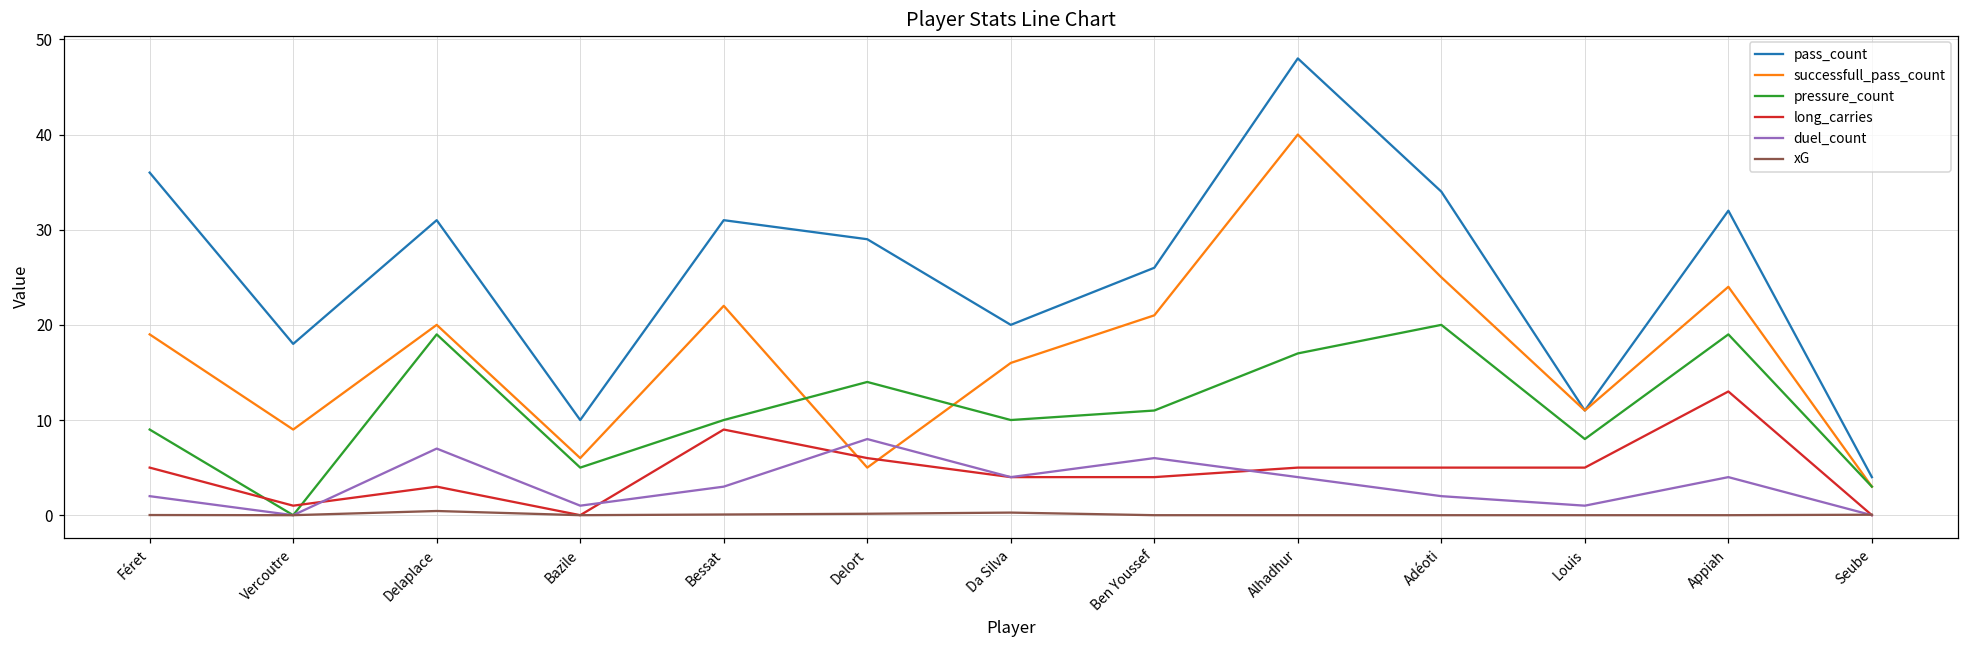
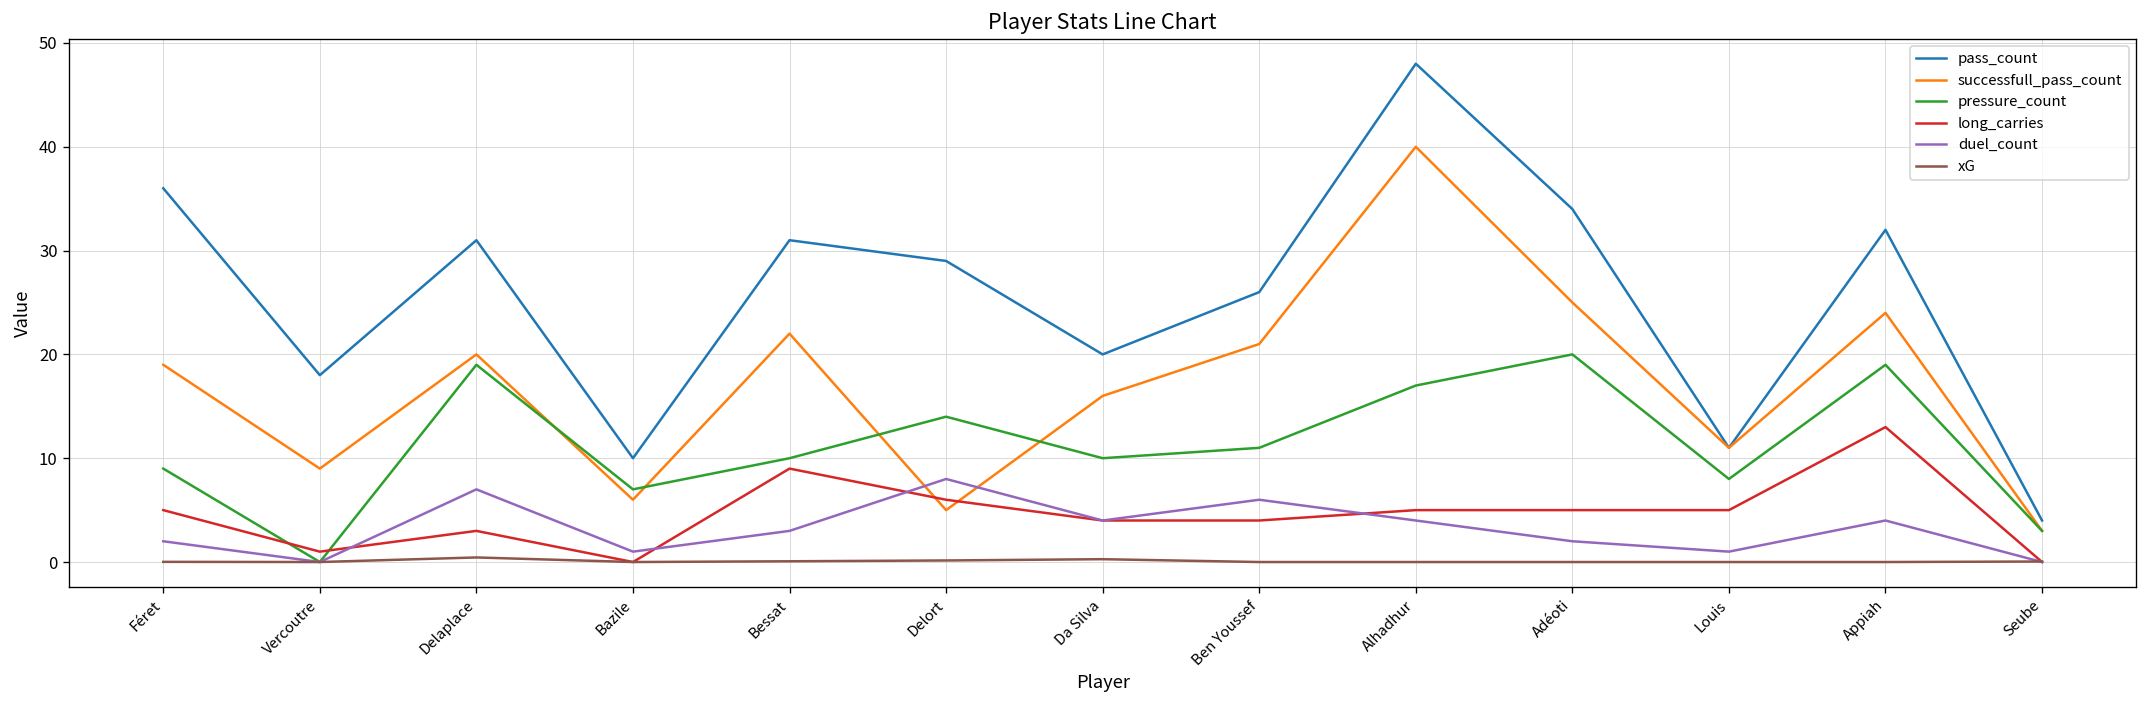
pressure_count, Bazile: 5 -> 7
